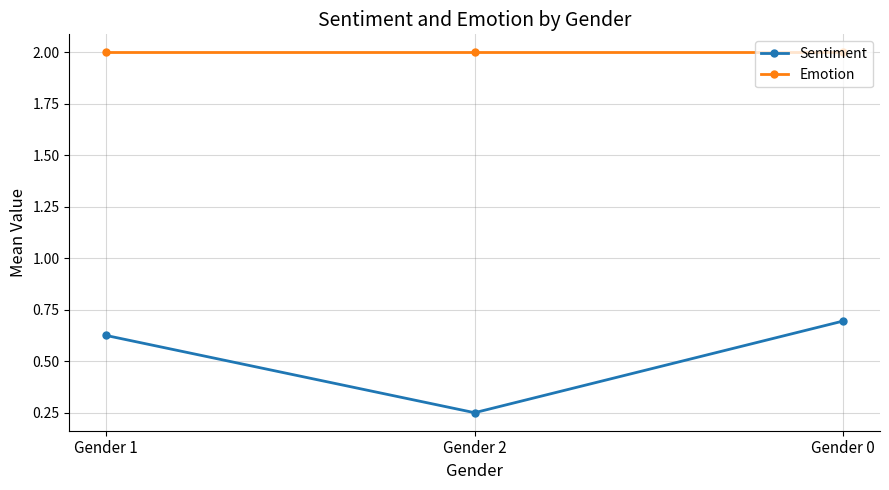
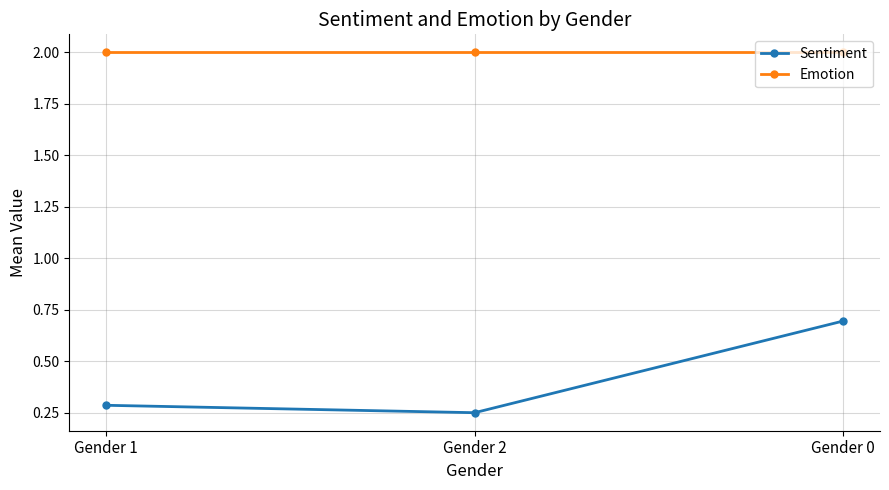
Sentiment, Gender 1: 0.63 -> 0.29
